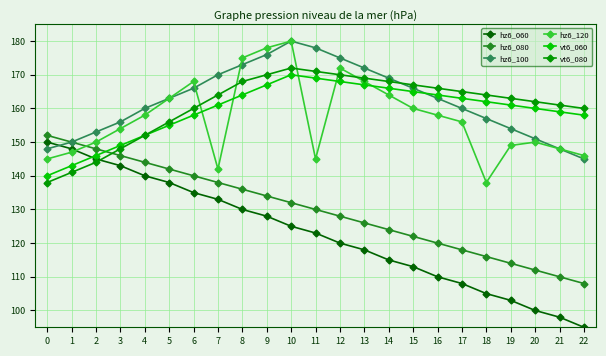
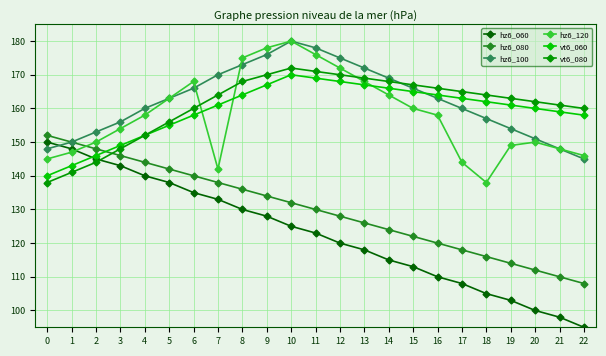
hz6_120, 11: 145 -> 176
hz6_120, 17: 156 -> 144
